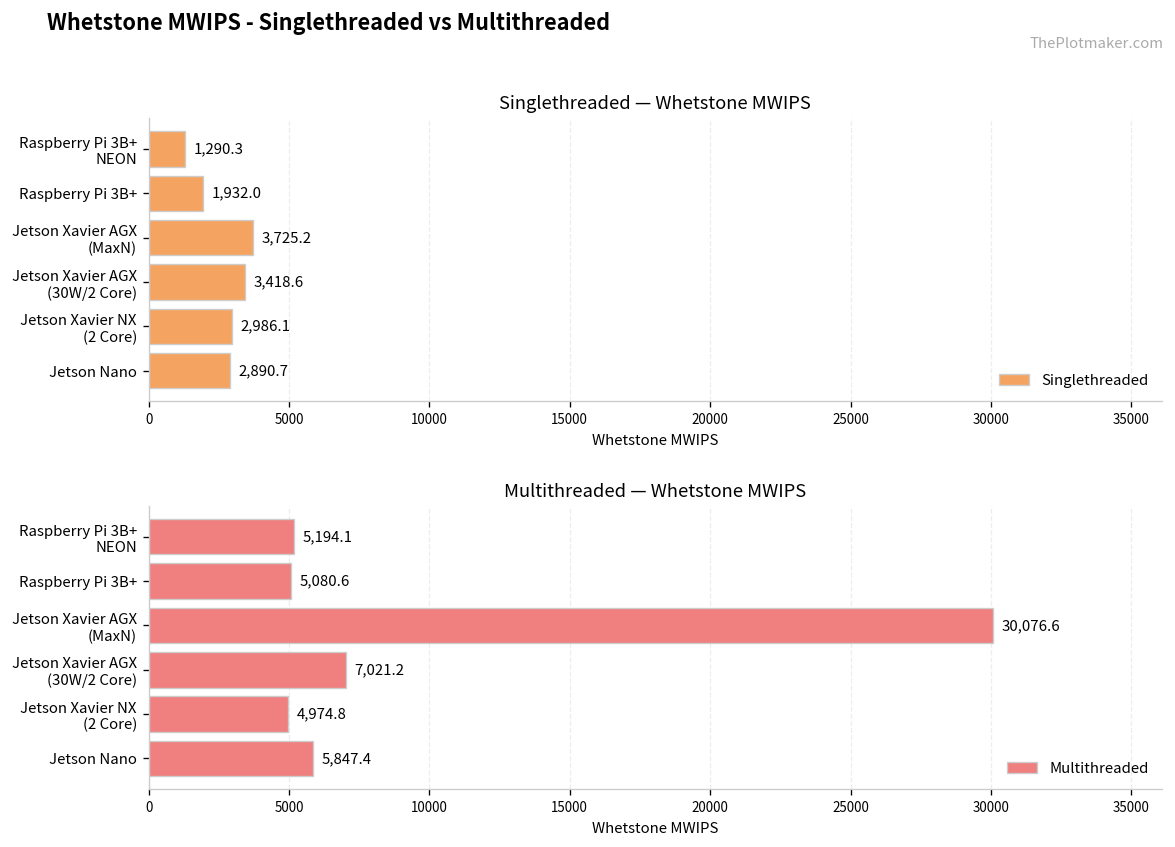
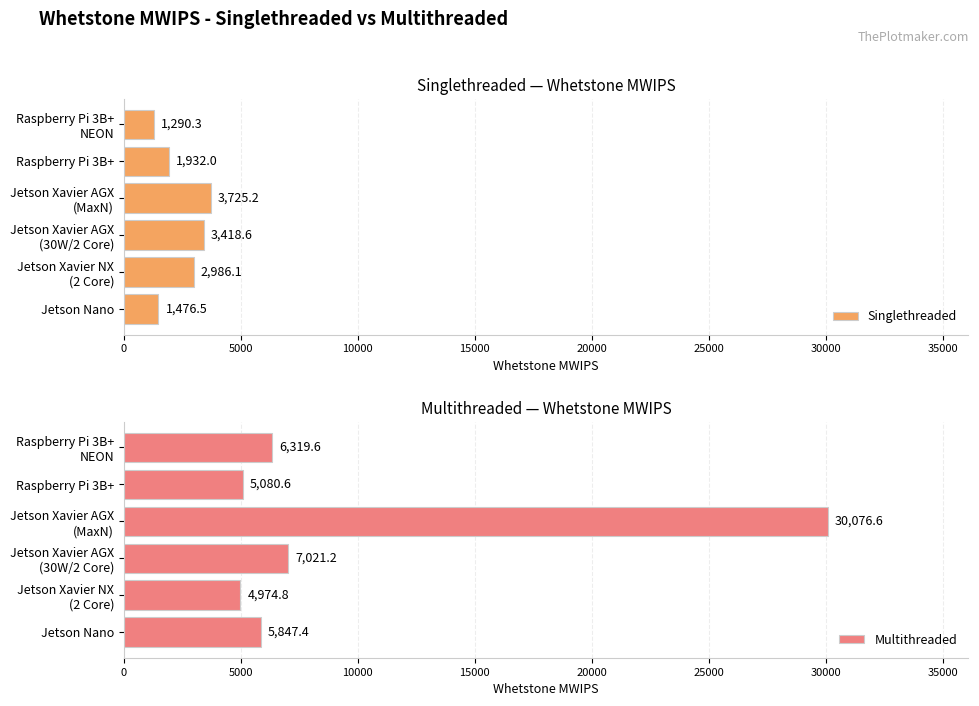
Singlethreaded — Whetstone MWIPS, Jetson Nano: 2,890.7 -> 1,476.5
Multithreaded — Whetstone MWIPS, Raspberry Pi 3B+ NEON: 5,194.1 -> 6,319.6
